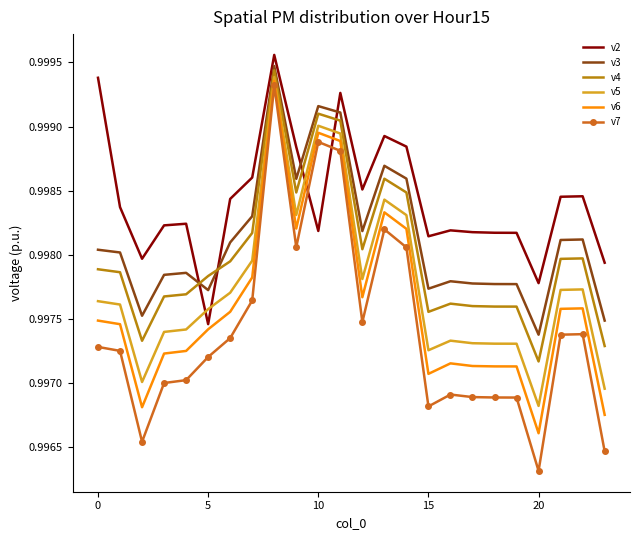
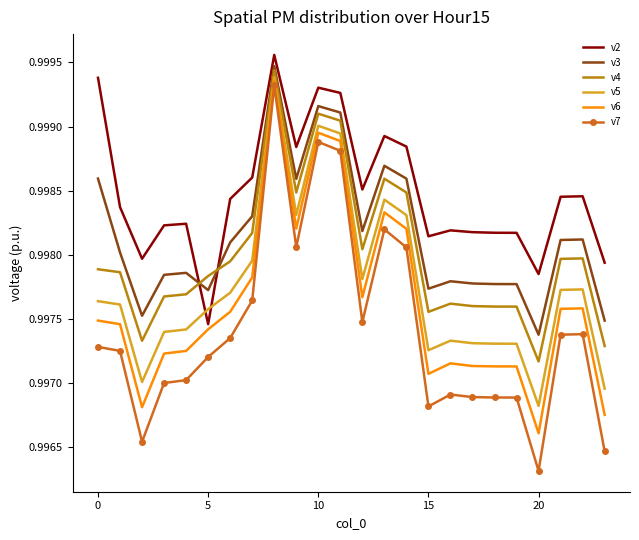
v3, 0: 0.99804 -> 0.99859
v2, 10: 0.99818 -> 0.99930
v2, 20: 0.99778 -> 0.99785
